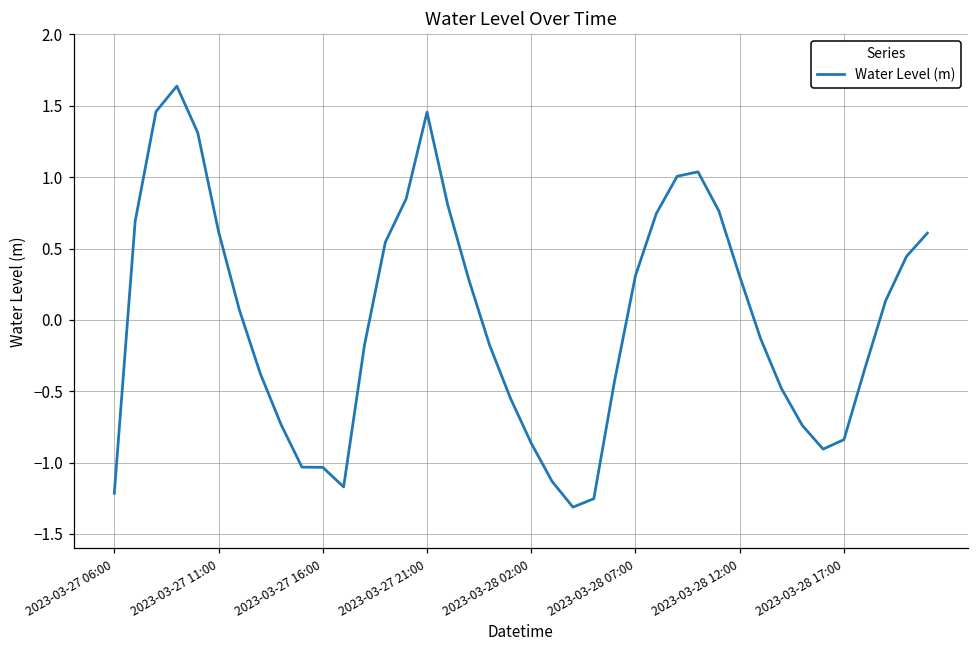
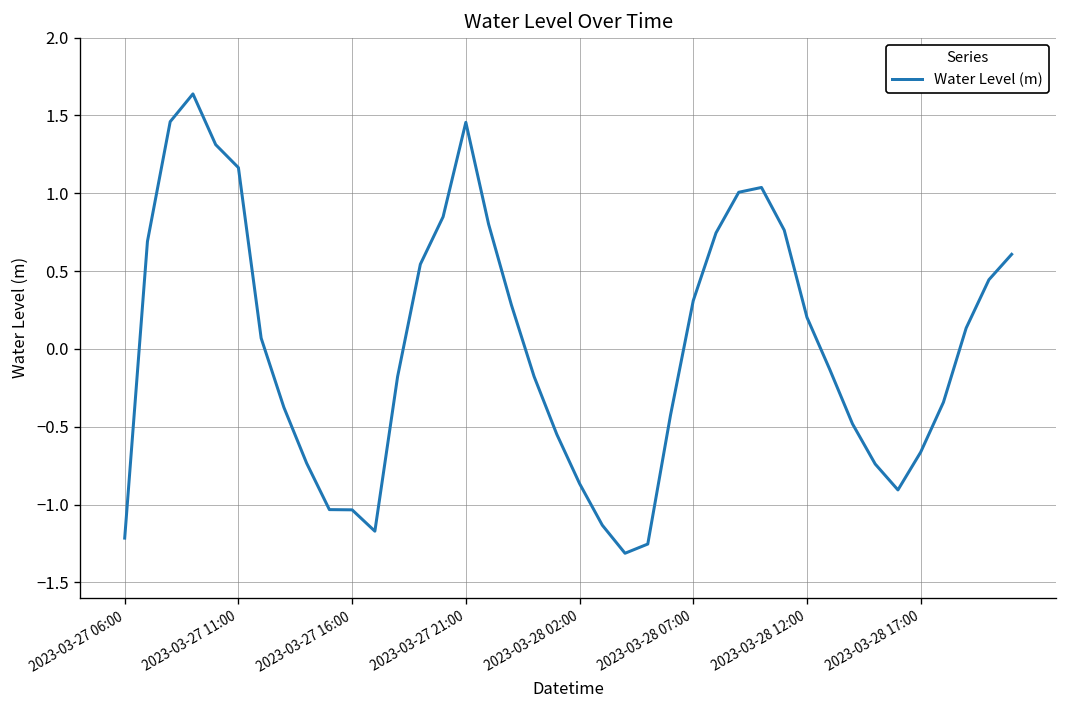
2023-03-27 11:00: 0.62 -> 1.16
2023-03-28 12:00: 0.30 -> 0.20
2023-03-28 17:00: -0.84 -> -0.66
